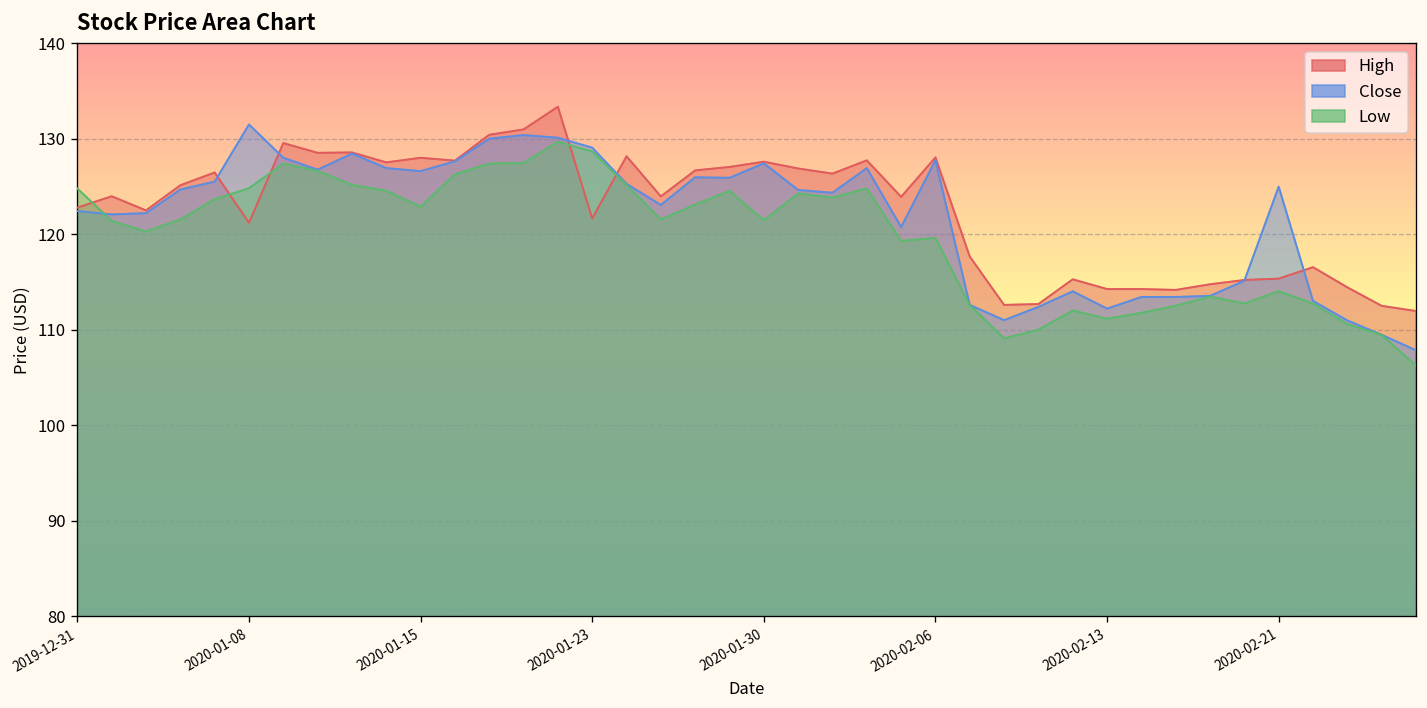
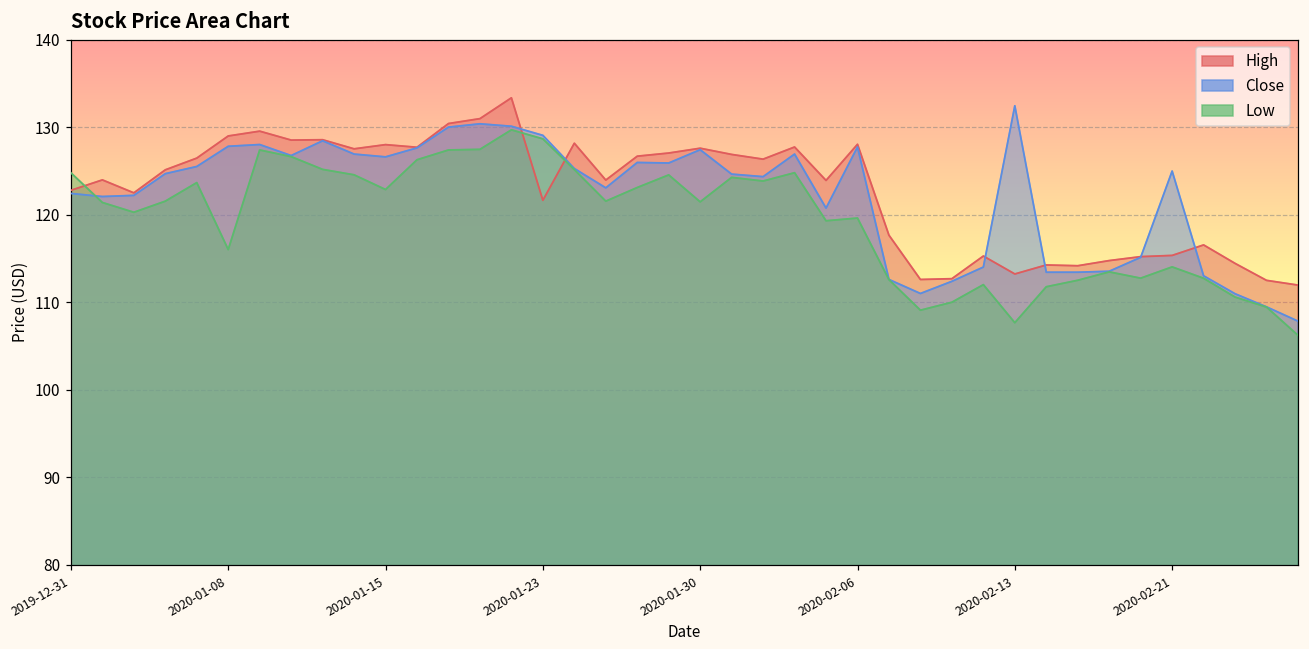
High, 2020-01-08: 121 -> 129
Close, 2020-01-08: 132 -> 128
Low, 2020-01-08: 125 -> 116
High, 2020-02-13: 114 -> 113
Close, 2020-02-13: 112 -> 132
Low, 2020-02-13: 111 -> 108
